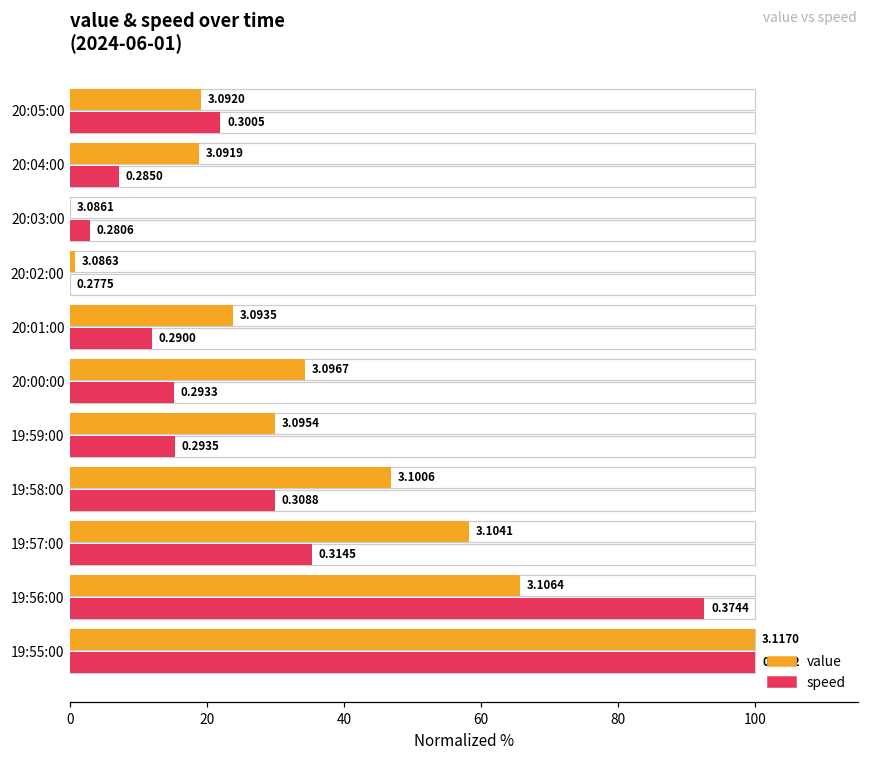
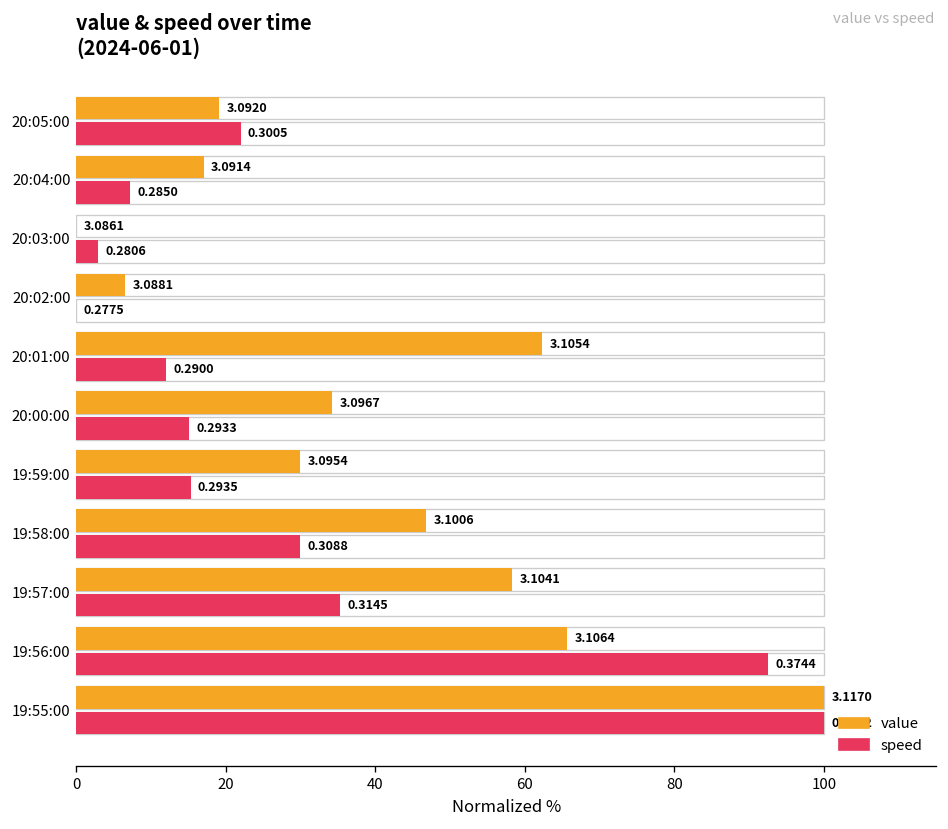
value, 20:04:00: 3.0919 -> 3.0914
value, 20:02:00: 3.0863 -> 3.0881
value, 20:01:00: 3.0935 -> 3.1054
